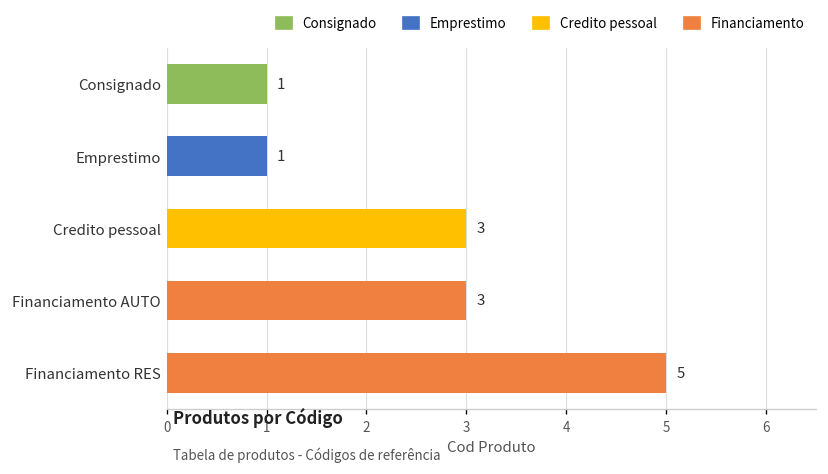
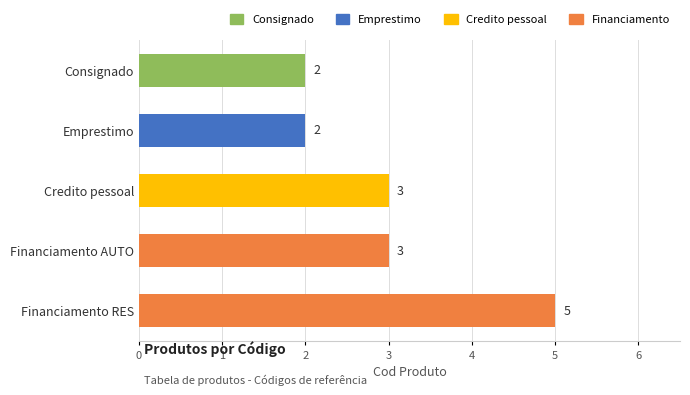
Consignado: 1 -> 2
Emprestimo: 1 -> 2
